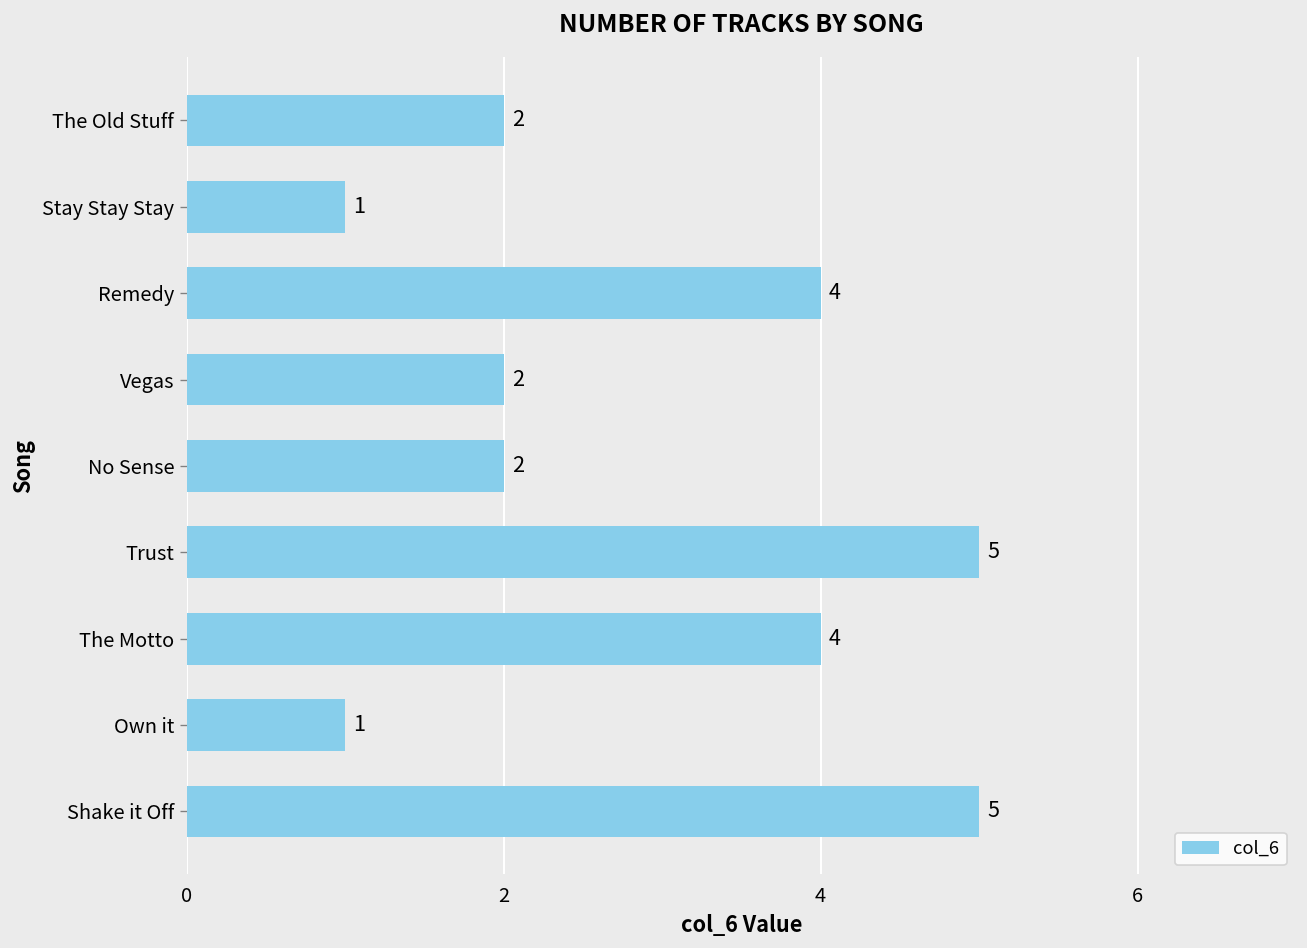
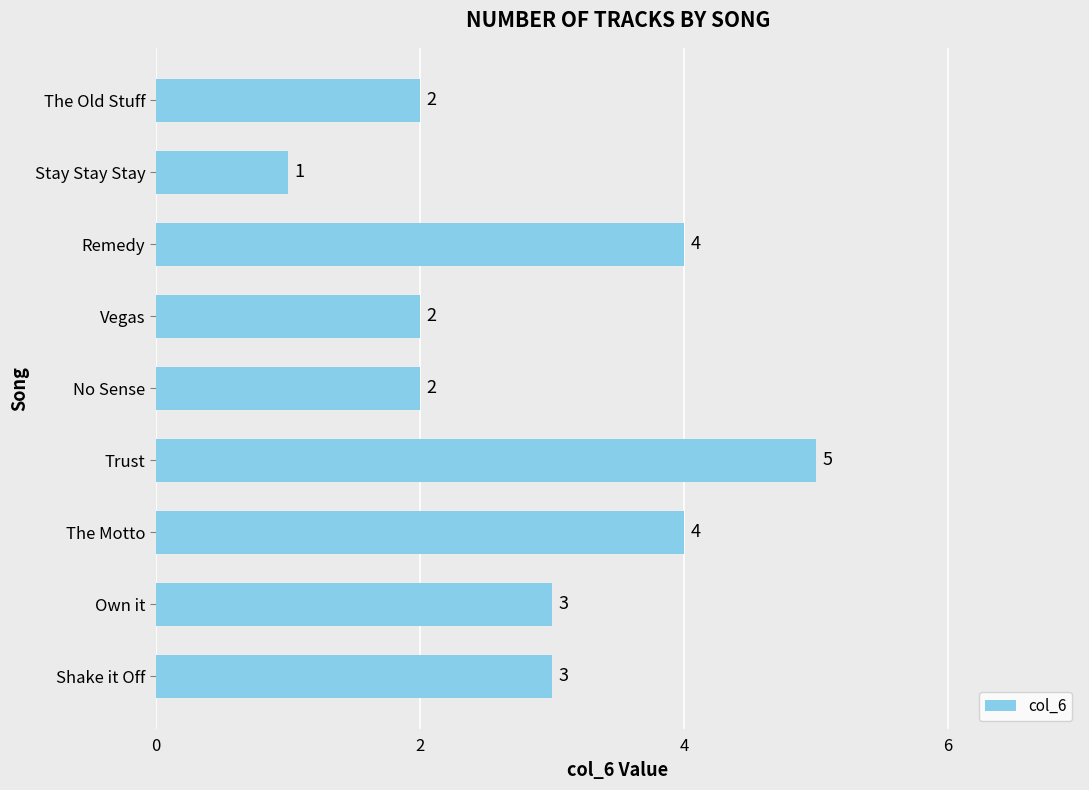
Own it: 1 -> 3
Shake it Off: 5 -> 3
